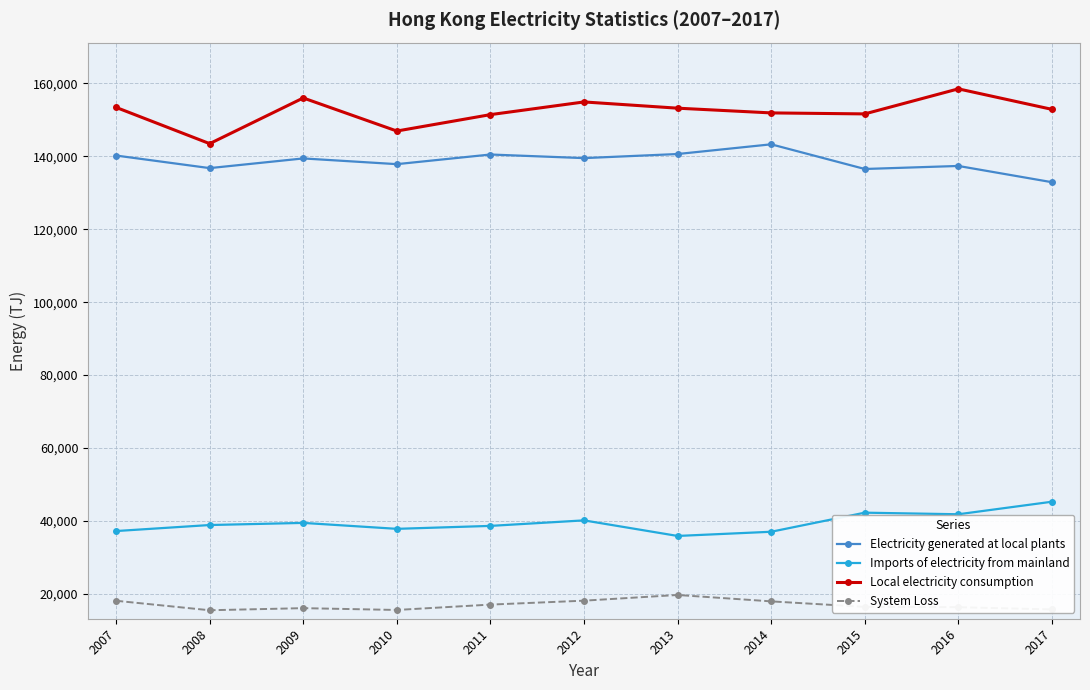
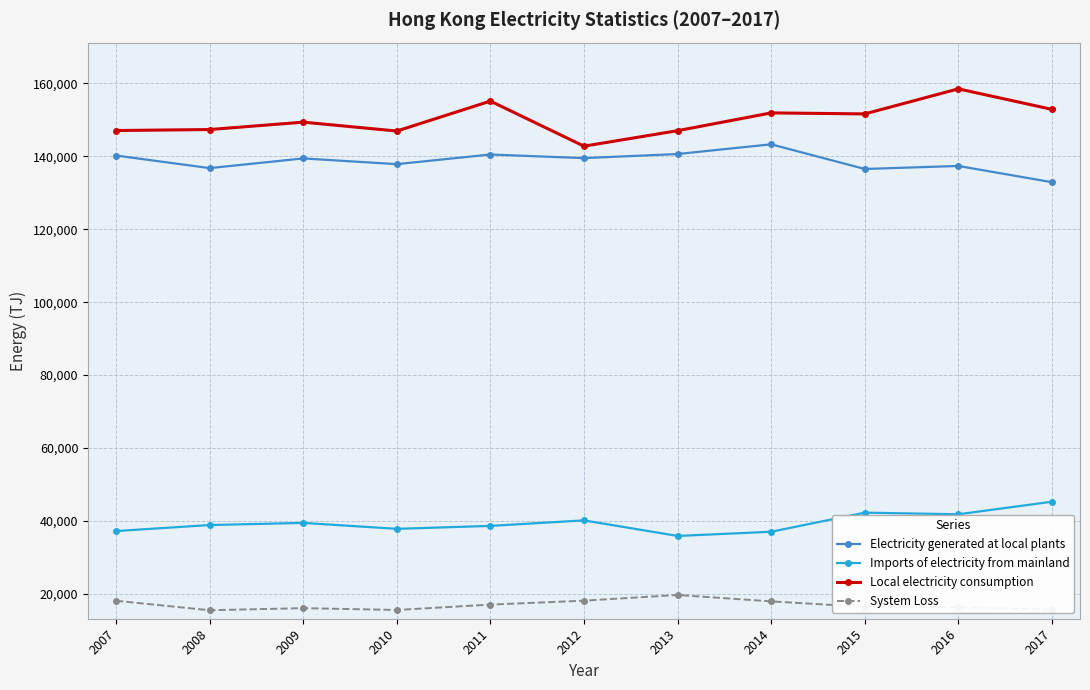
Local electricity consumption, 2007: 153,000 -> 147,000
Local electricity consumption, 2008: 143,000 -> 147,000
Local electricity consumption, 2009: 156,000 -> 149,000
Local electricity consumption, 2011: 151,000 -> 155,000
Local electricity consumption, 2012: 155,000 -> 143,000
Local electricity consumption, 2013: 153,000 -> 147,000
